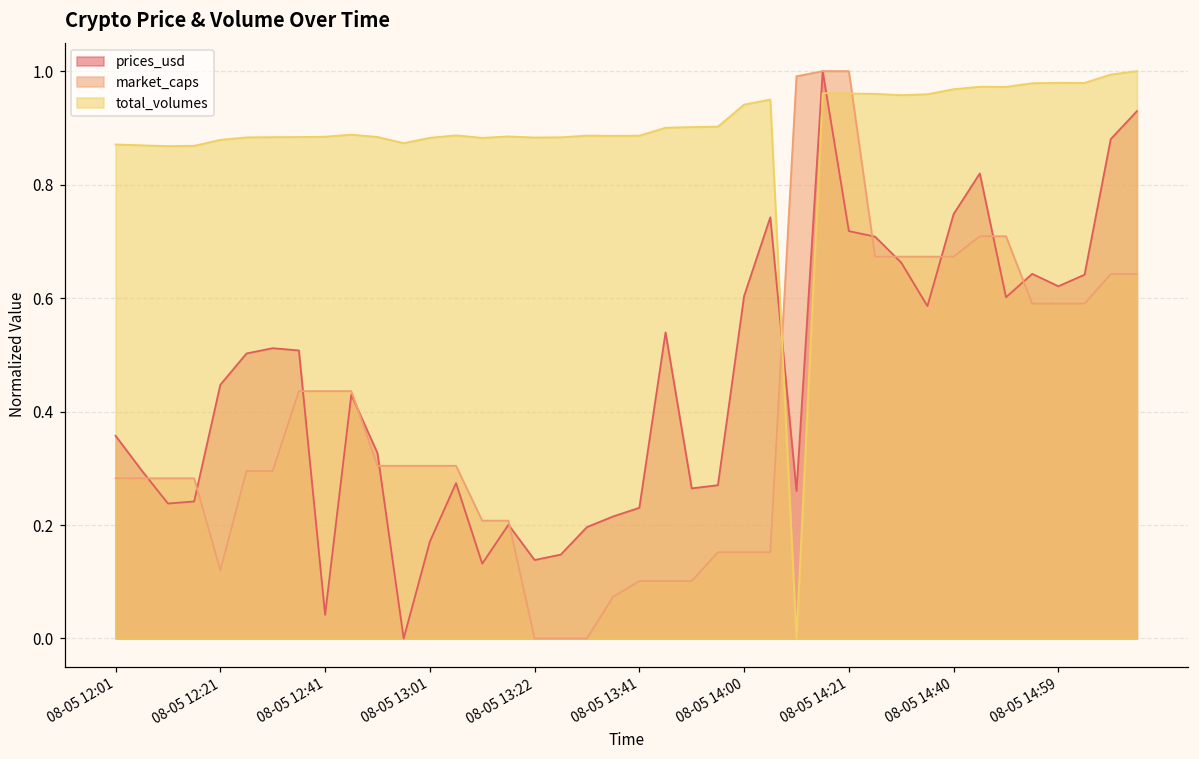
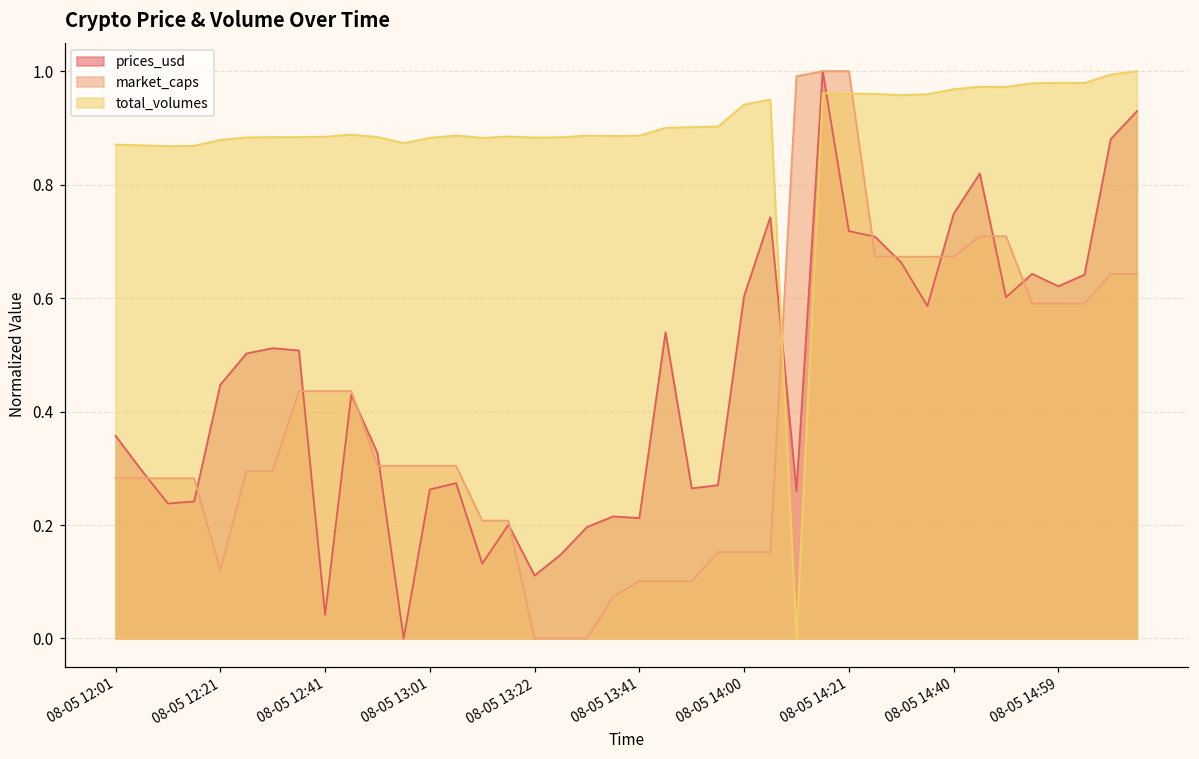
prices_usd, 08-05 13:01: 0.17 -> 0.26
prices_usd, 08-05 13:22: 0.14 -> 0.11
prices_usd, 08-05 13:41: 0.23 -> 0.21
